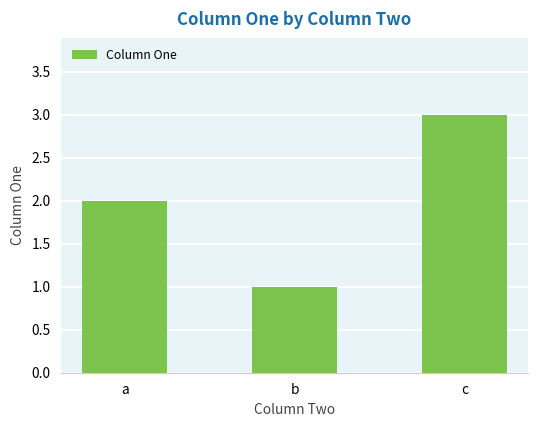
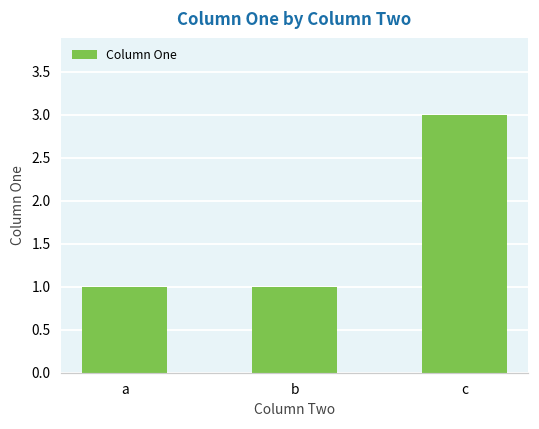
a: 2 -> 1
